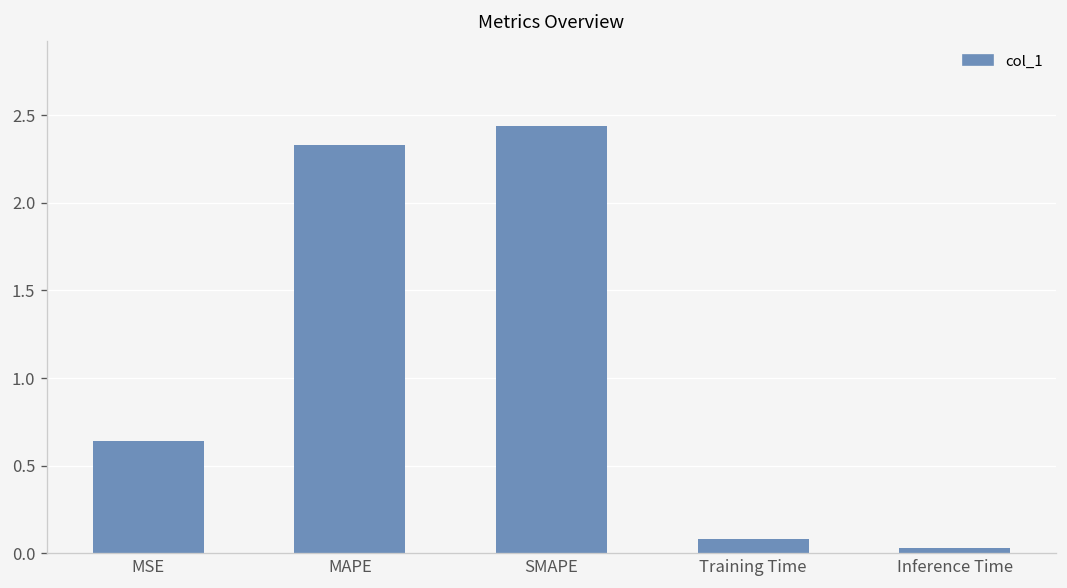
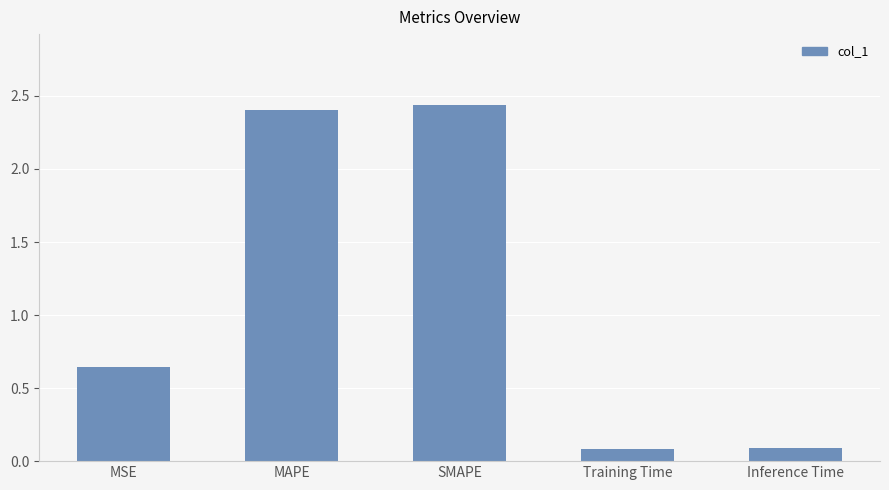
MAPE: 2.33 -> 2.41
Inference Time: 0.03 -> 0.09
